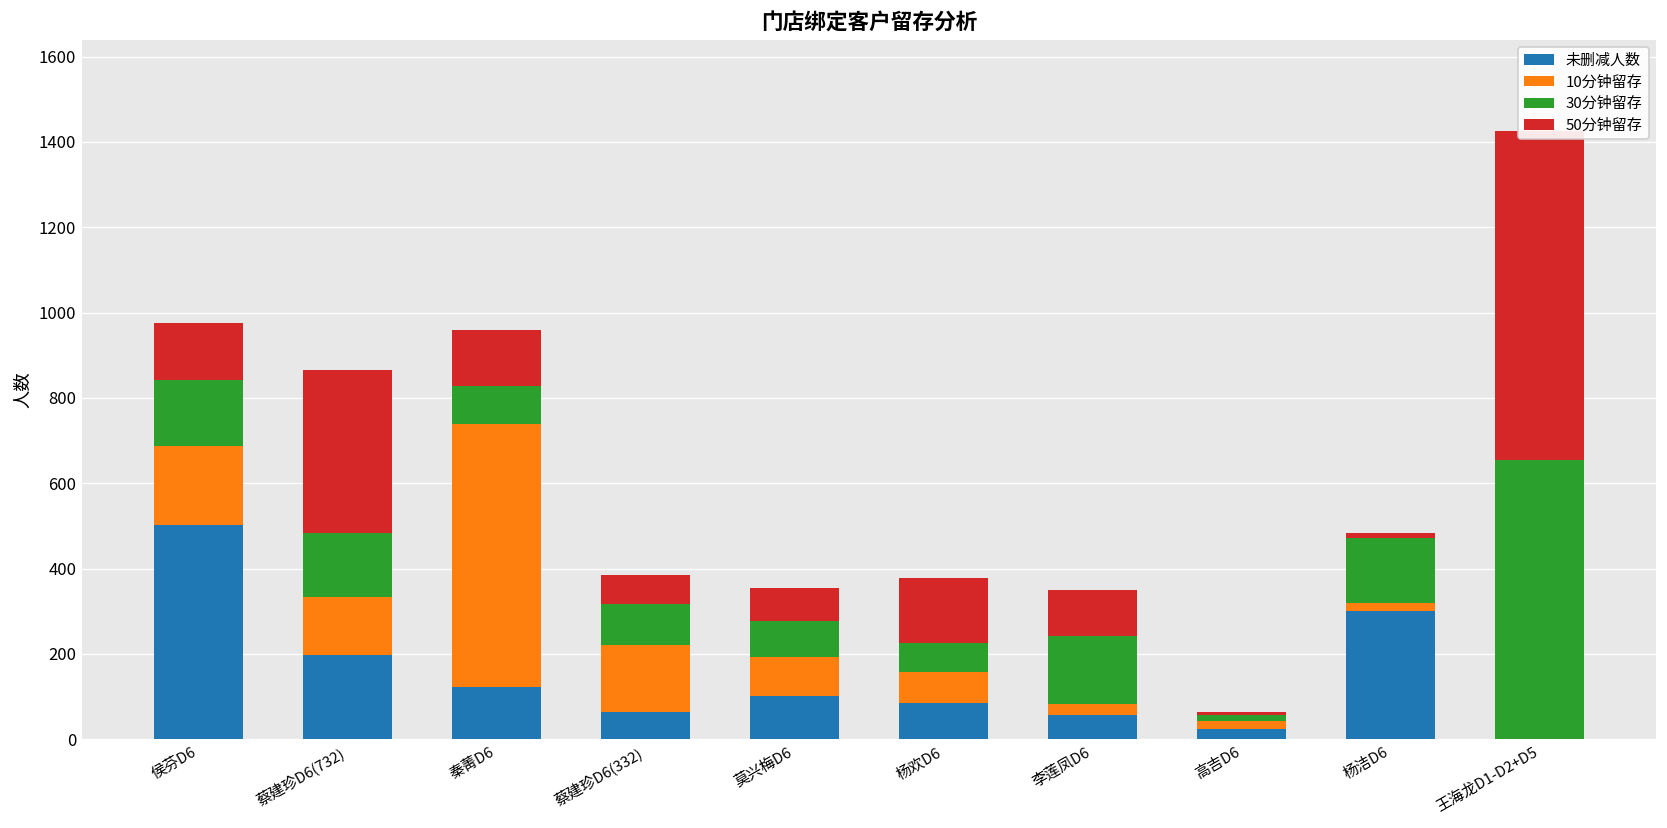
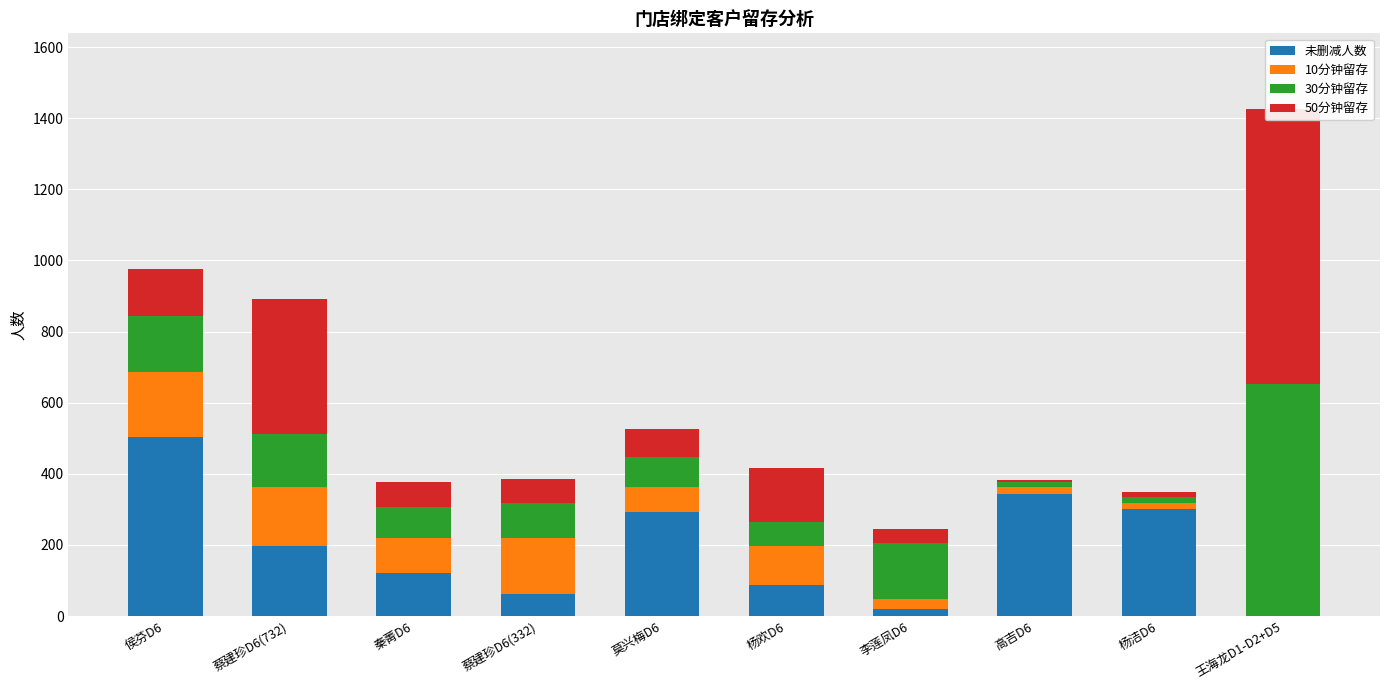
10分钟留存, 蔡建珍D6(732): 140 -> 160
10分钟留存, 秦菁D6: 620 -> 100
50分钟留存, 秦菁D6: 130 -> 70
未删减人数, 莫兴梅D6: 100 -> 290
10分钟留存, 莫兴梅D6: 90 -> 70
10分钟留存, 杨欢D6: 70 -> 110
未删减人数, 李莲凤D6: 60 -> 20
50分钟留存, 李莲凤D6: 110 -> 40
未删减人数, 高吉D6: 20 -> 340
30分钟留存, 杨洁D6: 150 -> 20
